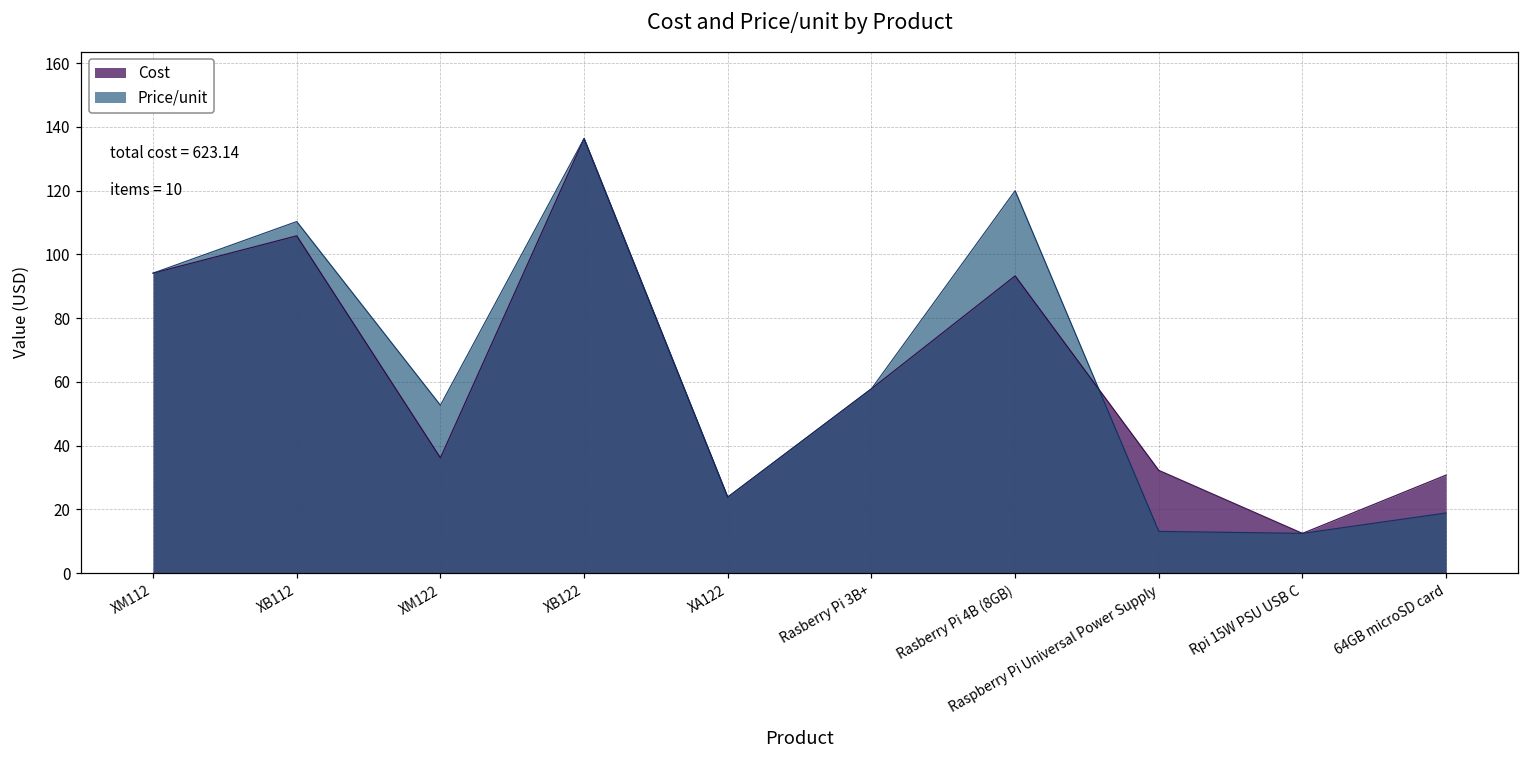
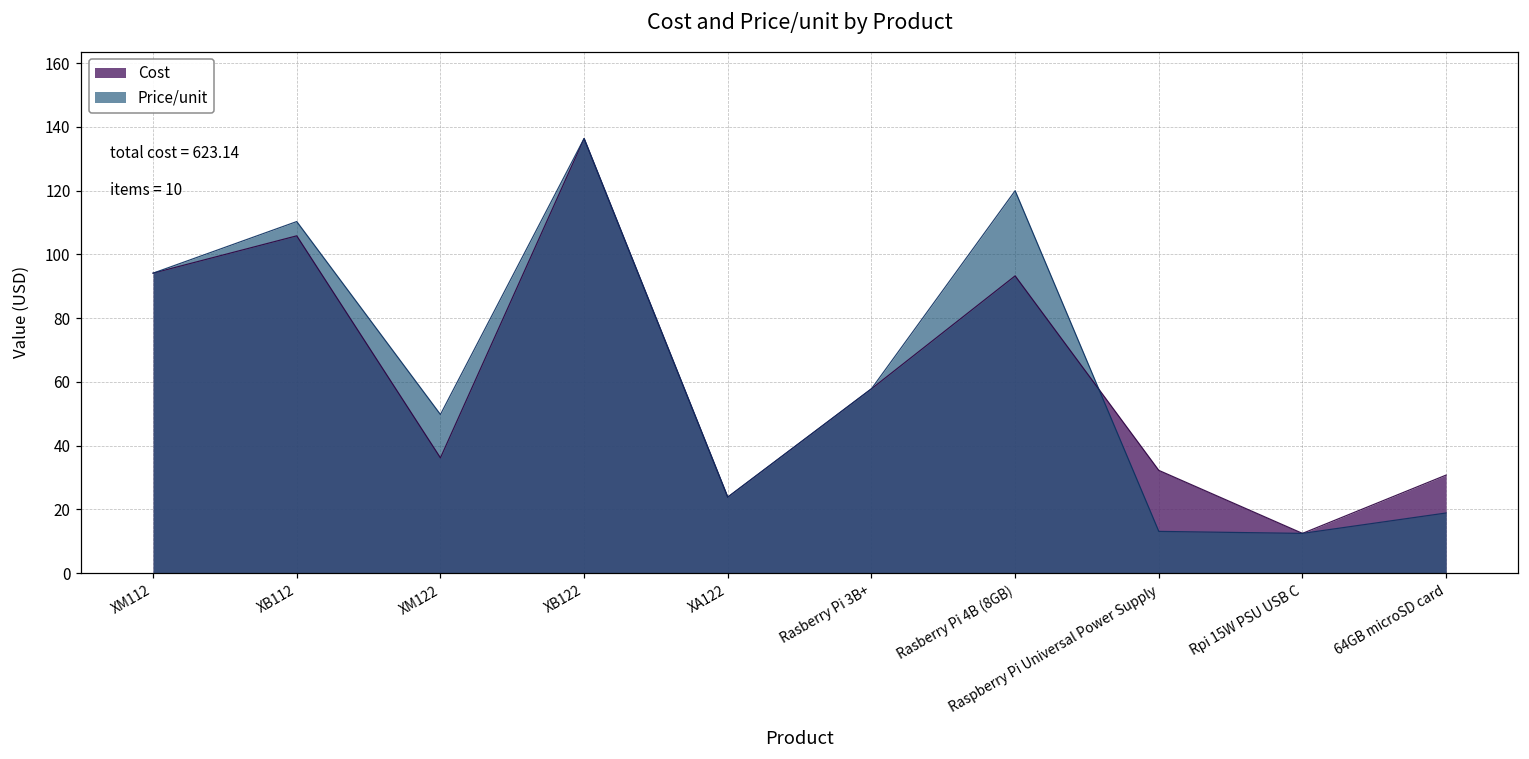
Price/unit, XM122: 53 -> 50
